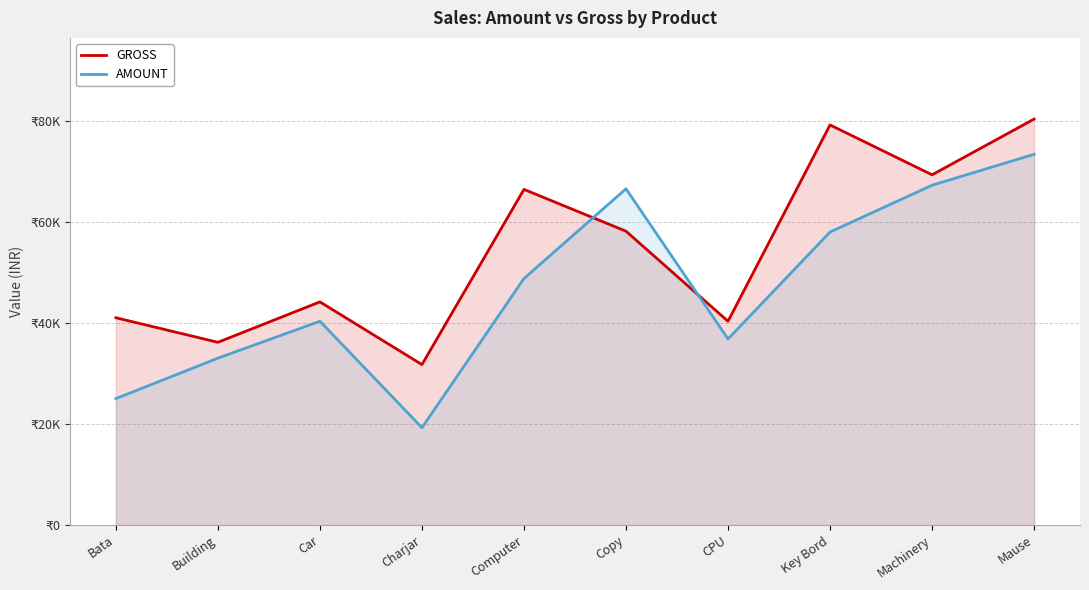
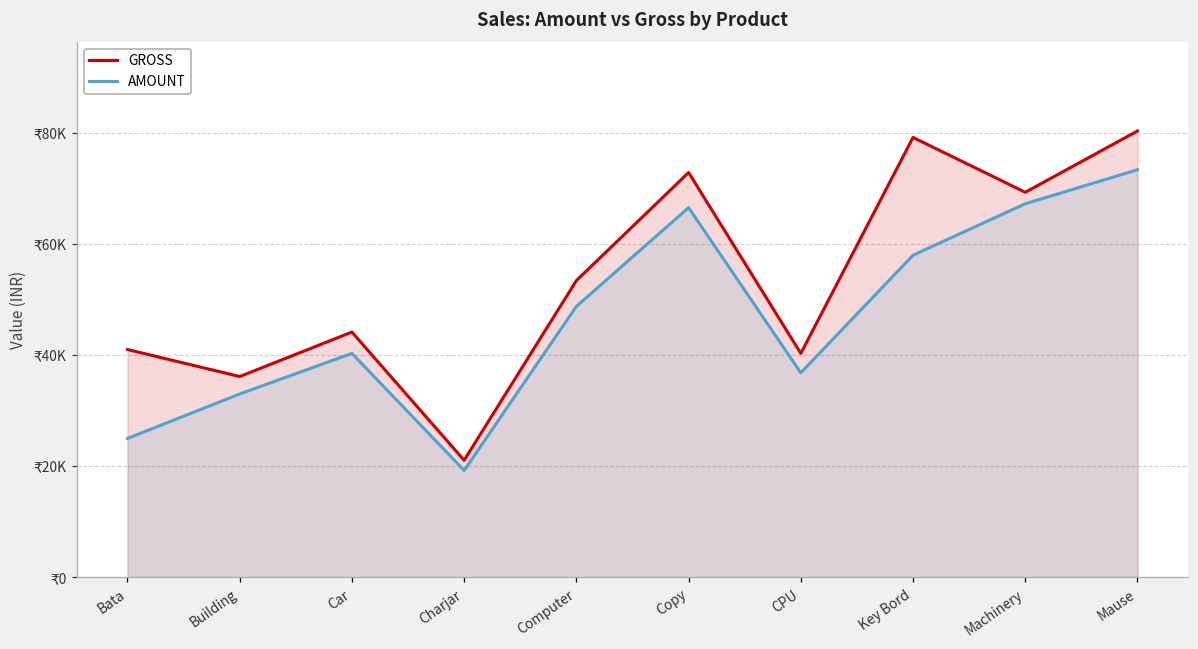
GROSS, Charjar: ₹32000 -> ₹21000
GROSS, Computer: ₹66000 -> ₹53000
GROSS, Copy: ₹58000 -> ₹73000
